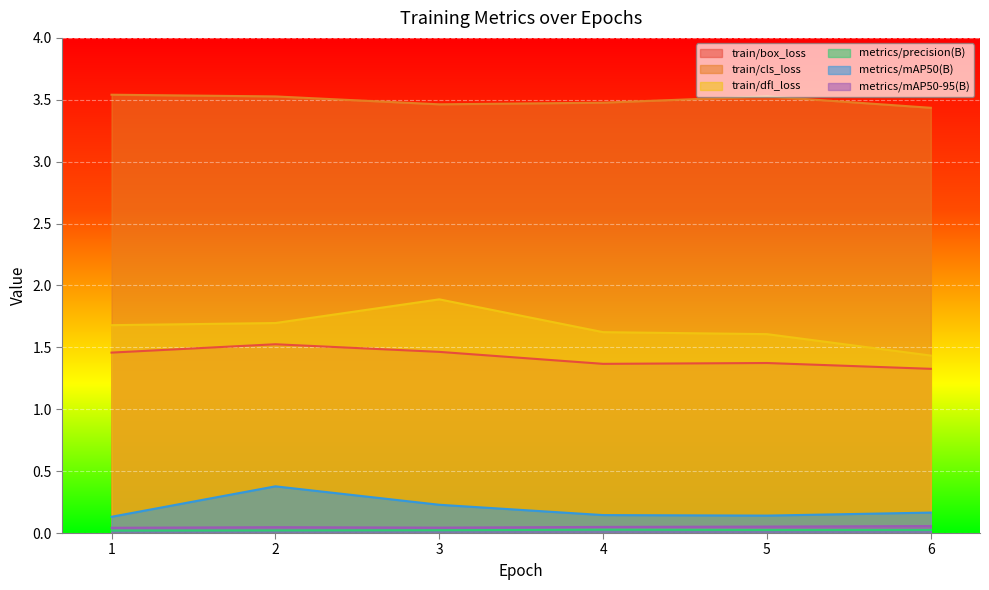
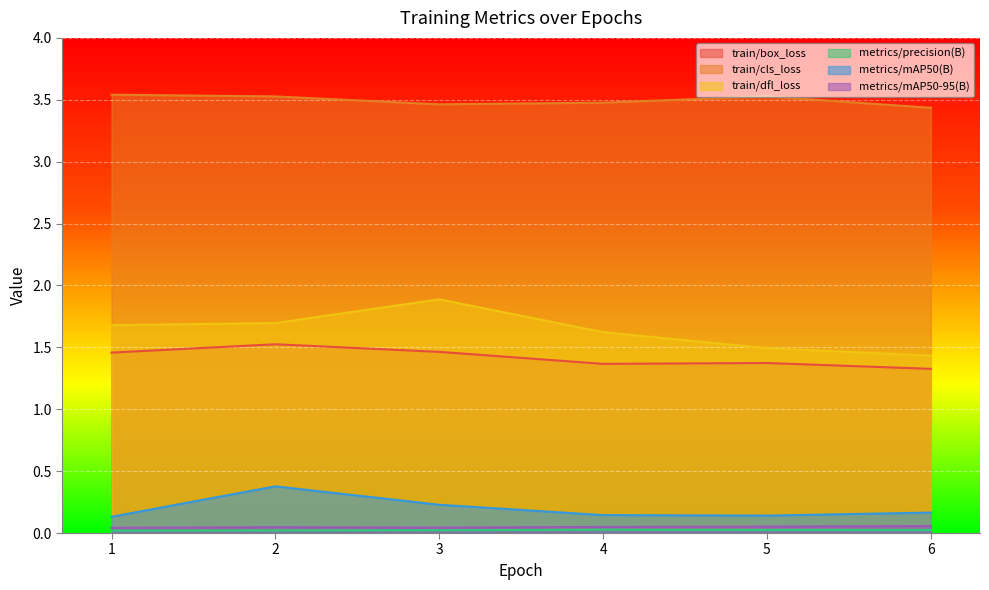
train/dfl_loss, 5: 1.61 -> 1.49
